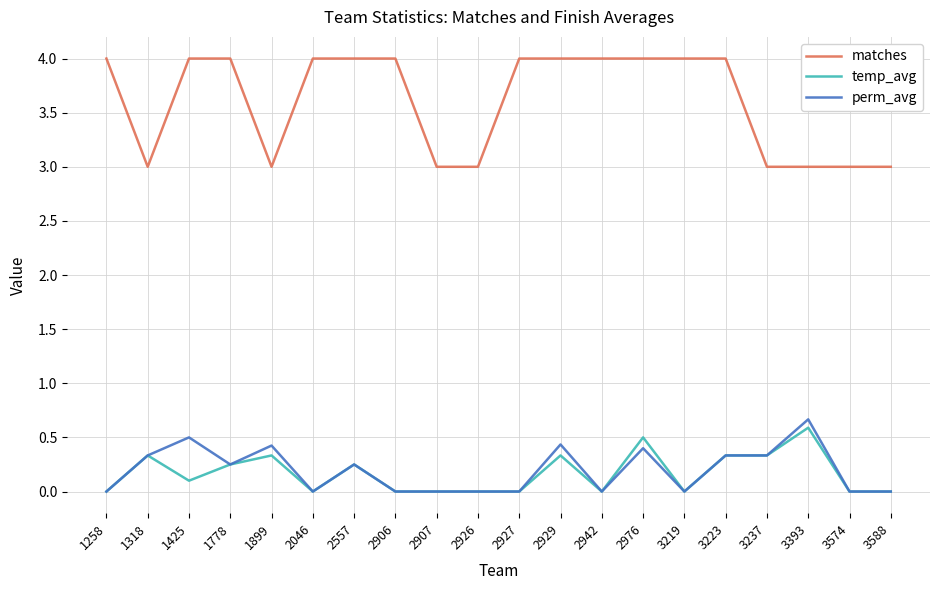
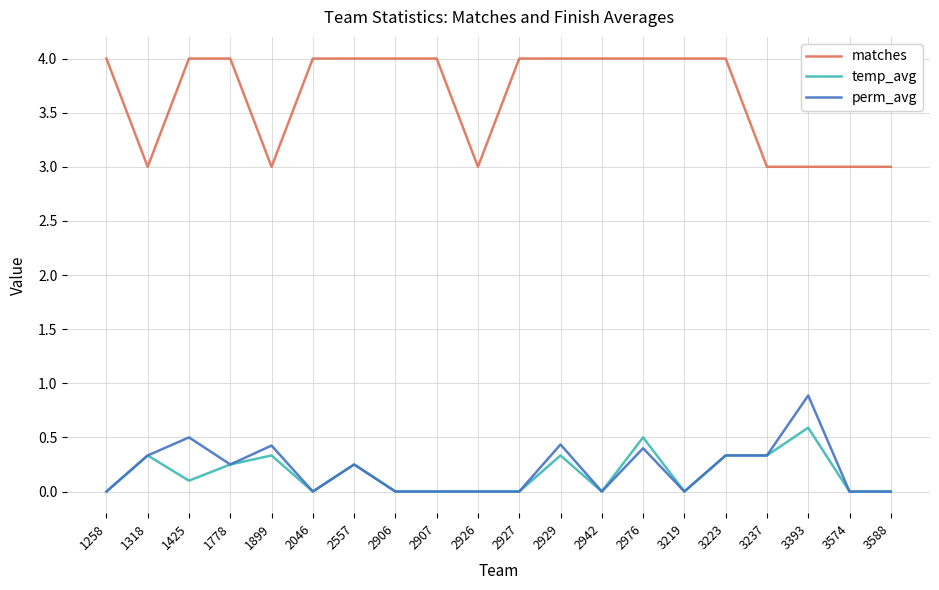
matches, 2907: 3 -> 4
perm_avg, 3393: 0.67 -> 0.89
